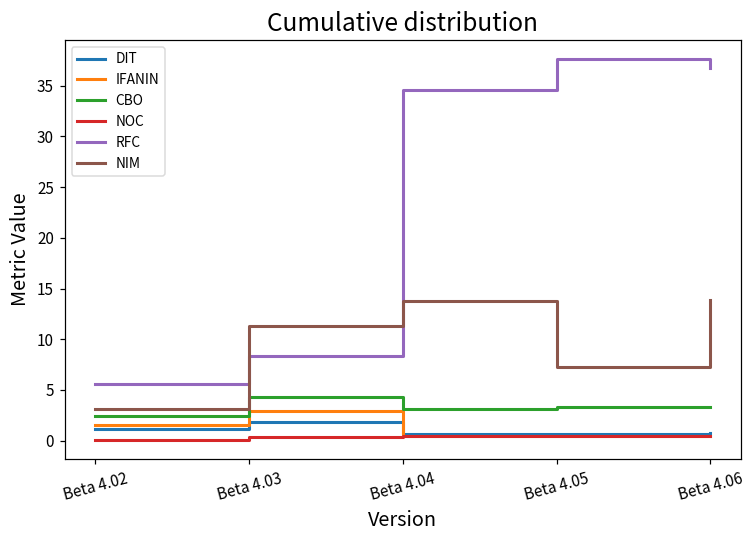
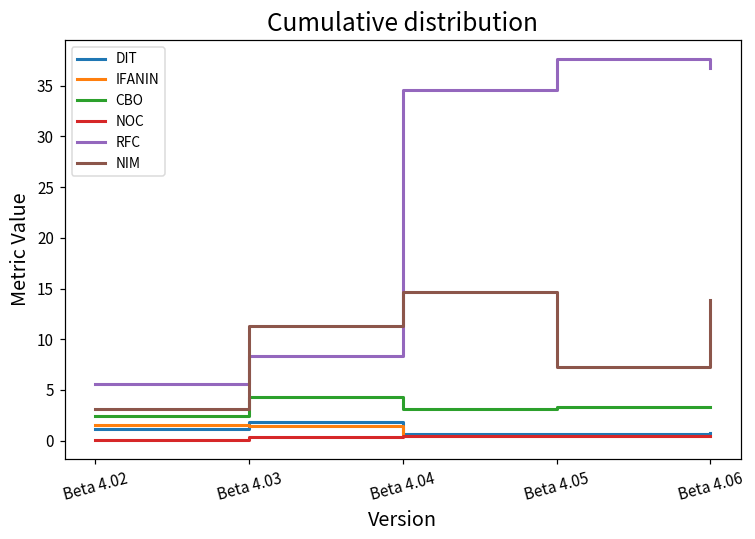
IFANIN, Beta 4.03: 3 -> 1
NIM, Beta 4.04: 14 -> 15
